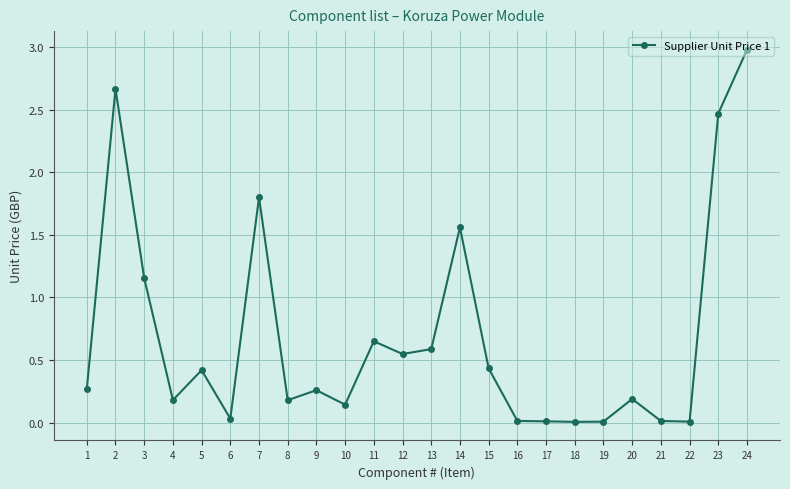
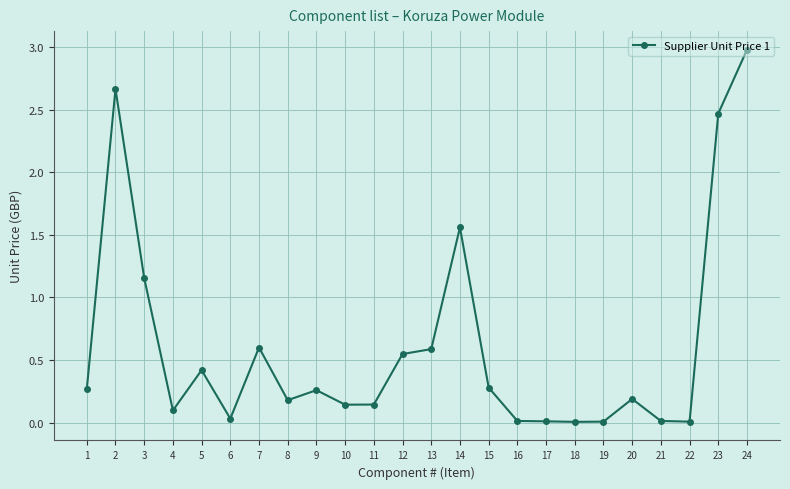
4: 0.18 -> 0.10
7: 1.8 -> 0.6
11: 0.65 -> 0.14
15: 0.43 -> 0.28
